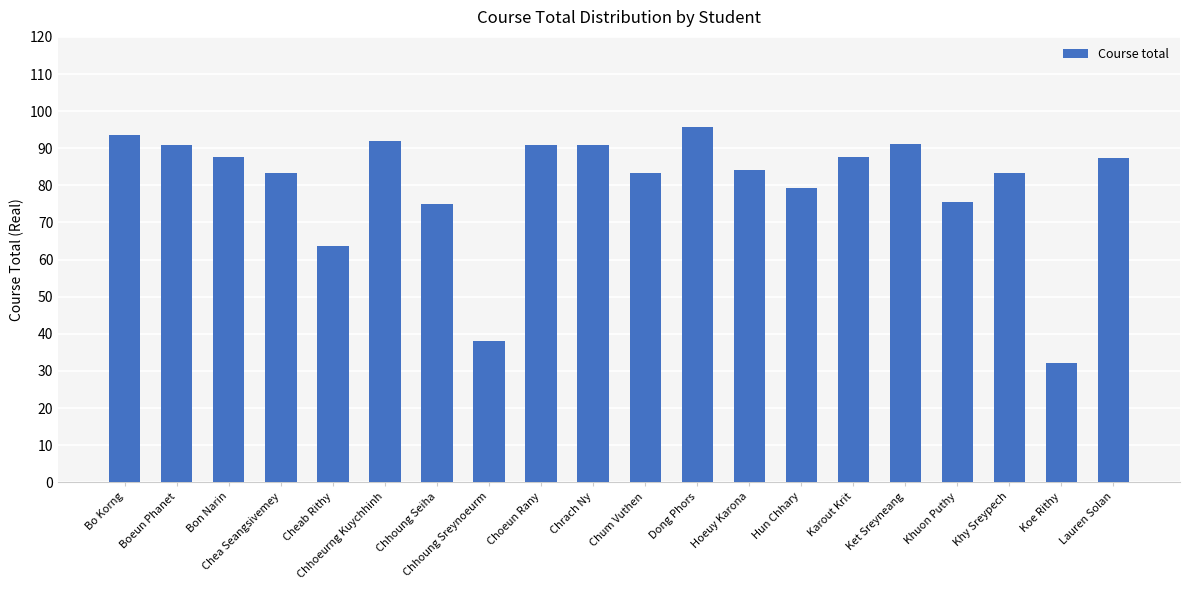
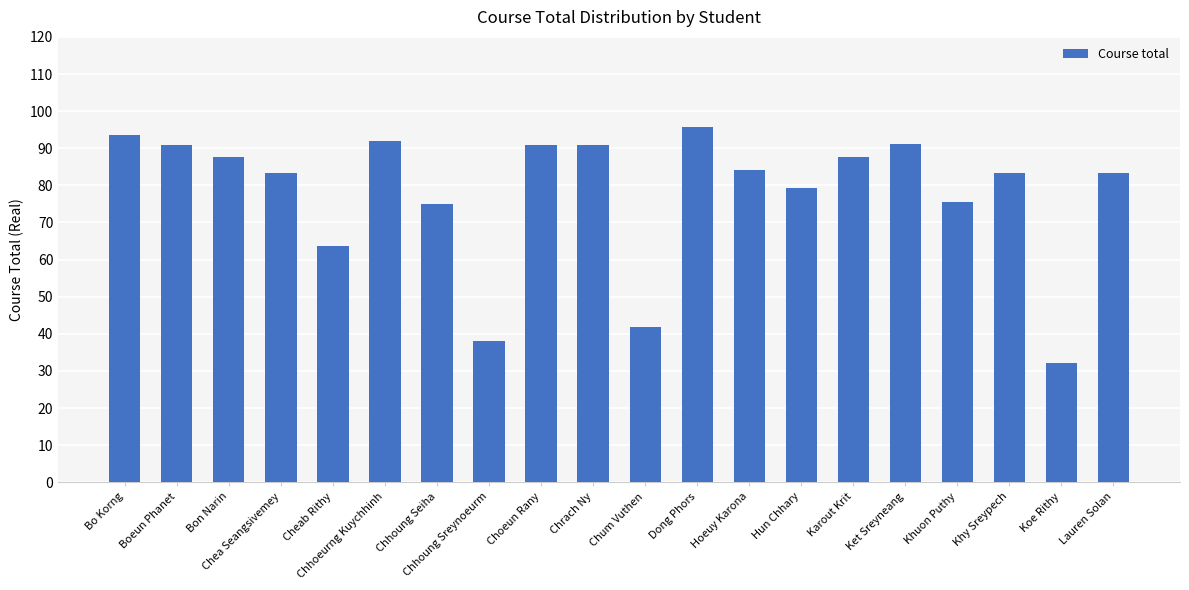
Chum Vuthen: 83 -> 42
Lauren Solan: 87 -> 83
